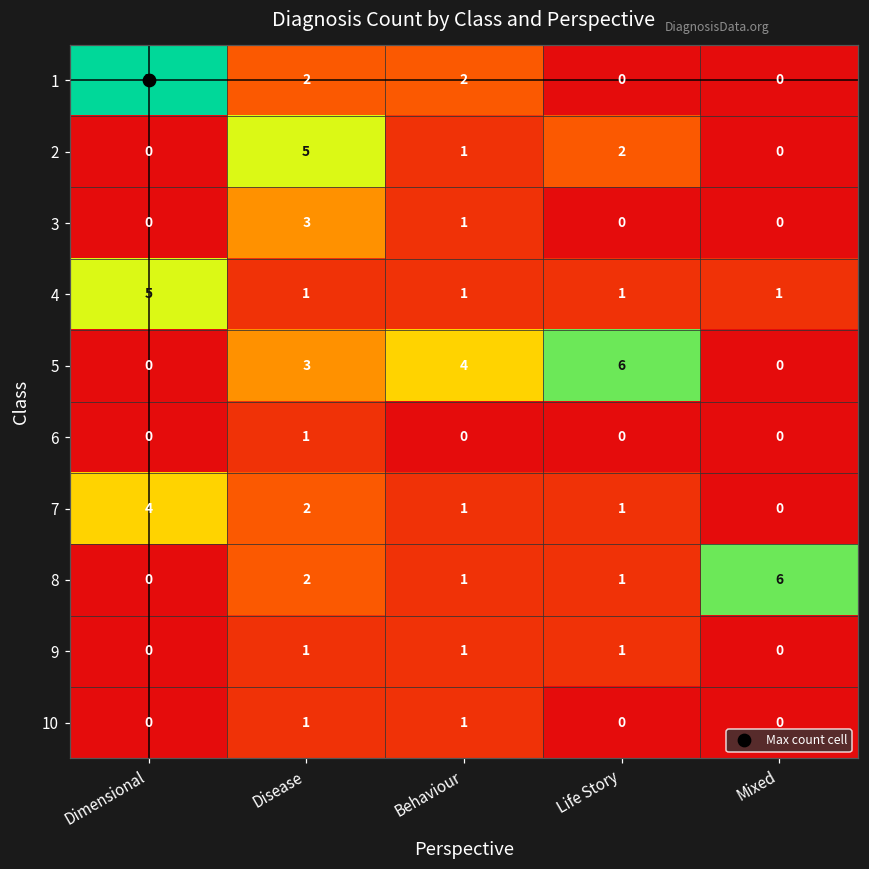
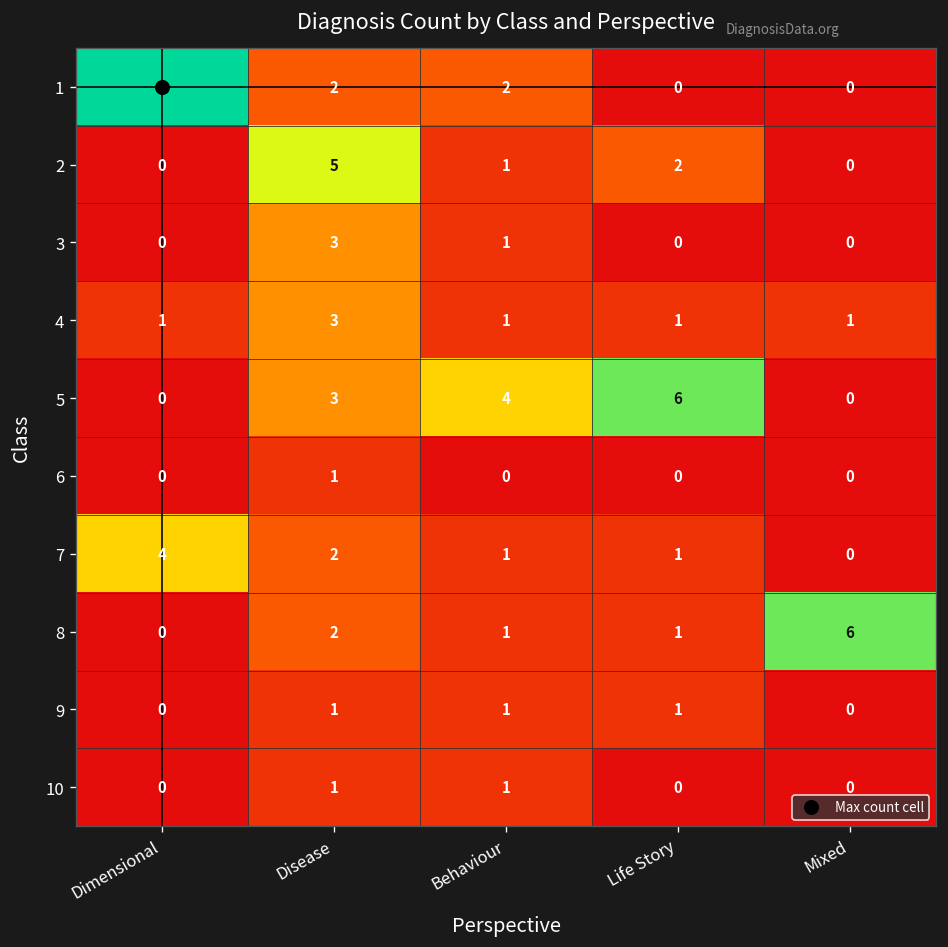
4, Dimensional: 5 -> 1
4, Disease: 1 -> 3
